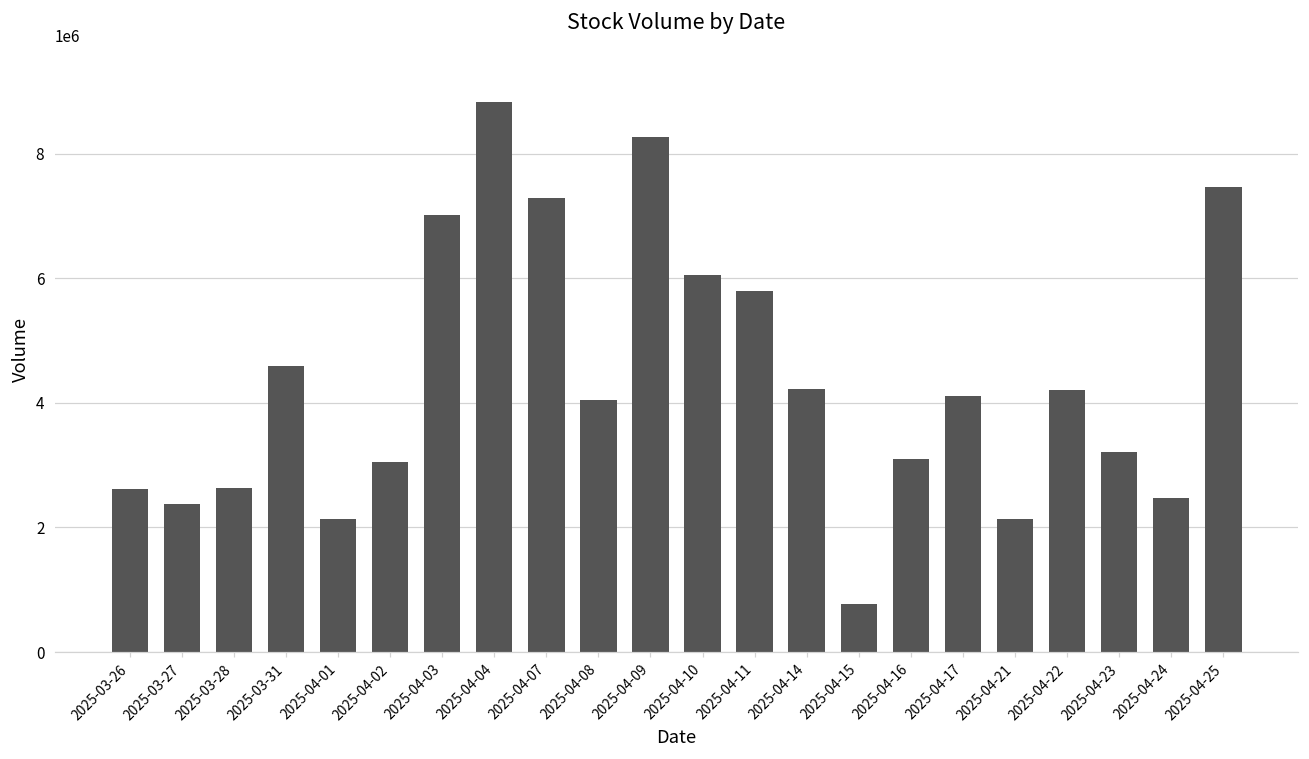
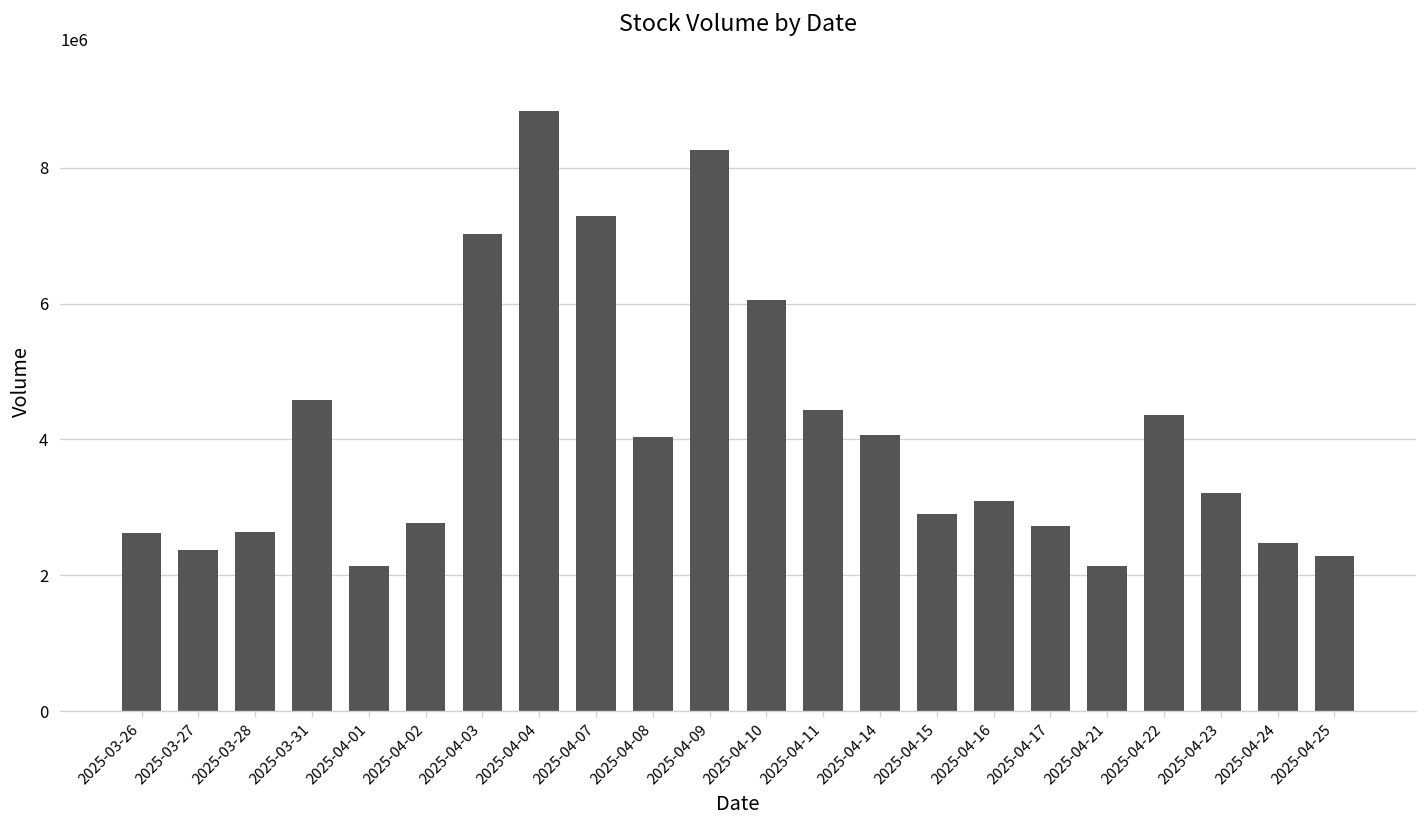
2025-04-02: 3100000 -> 2800000
2025-04-11: 5800000 -> 4400000
2025-04-14: 4200000 -> 4100000
2025-04-15: 800000 -> 2900000
2025-04-17: 4100000 -> 2700000
2025-04-22: 4200000 -> 4400000
2025-04-25: 7500000 -> 2300000
